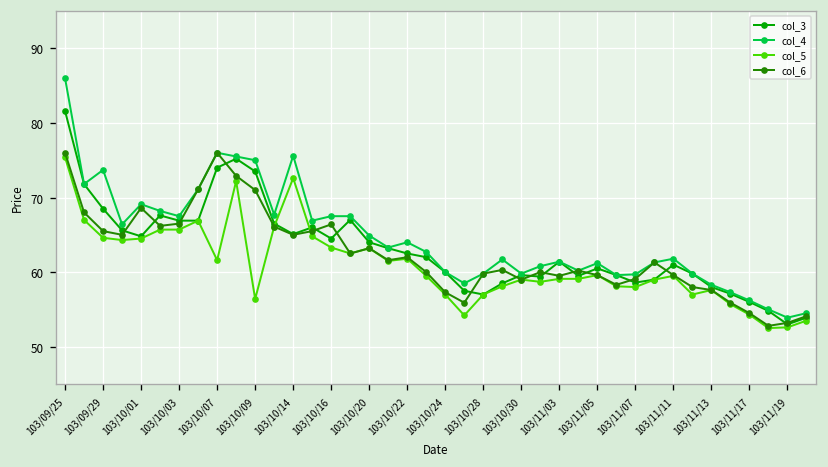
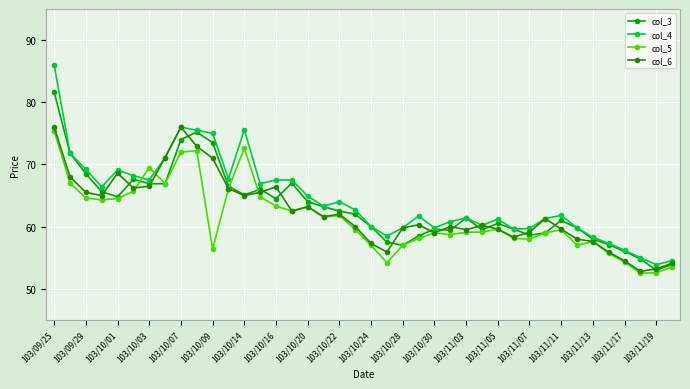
col_4, 103/09/29: 74 -> 69
col_5, 103/10/03: 66 -> 70
col_5, 103/10/07: 62 -> 72
